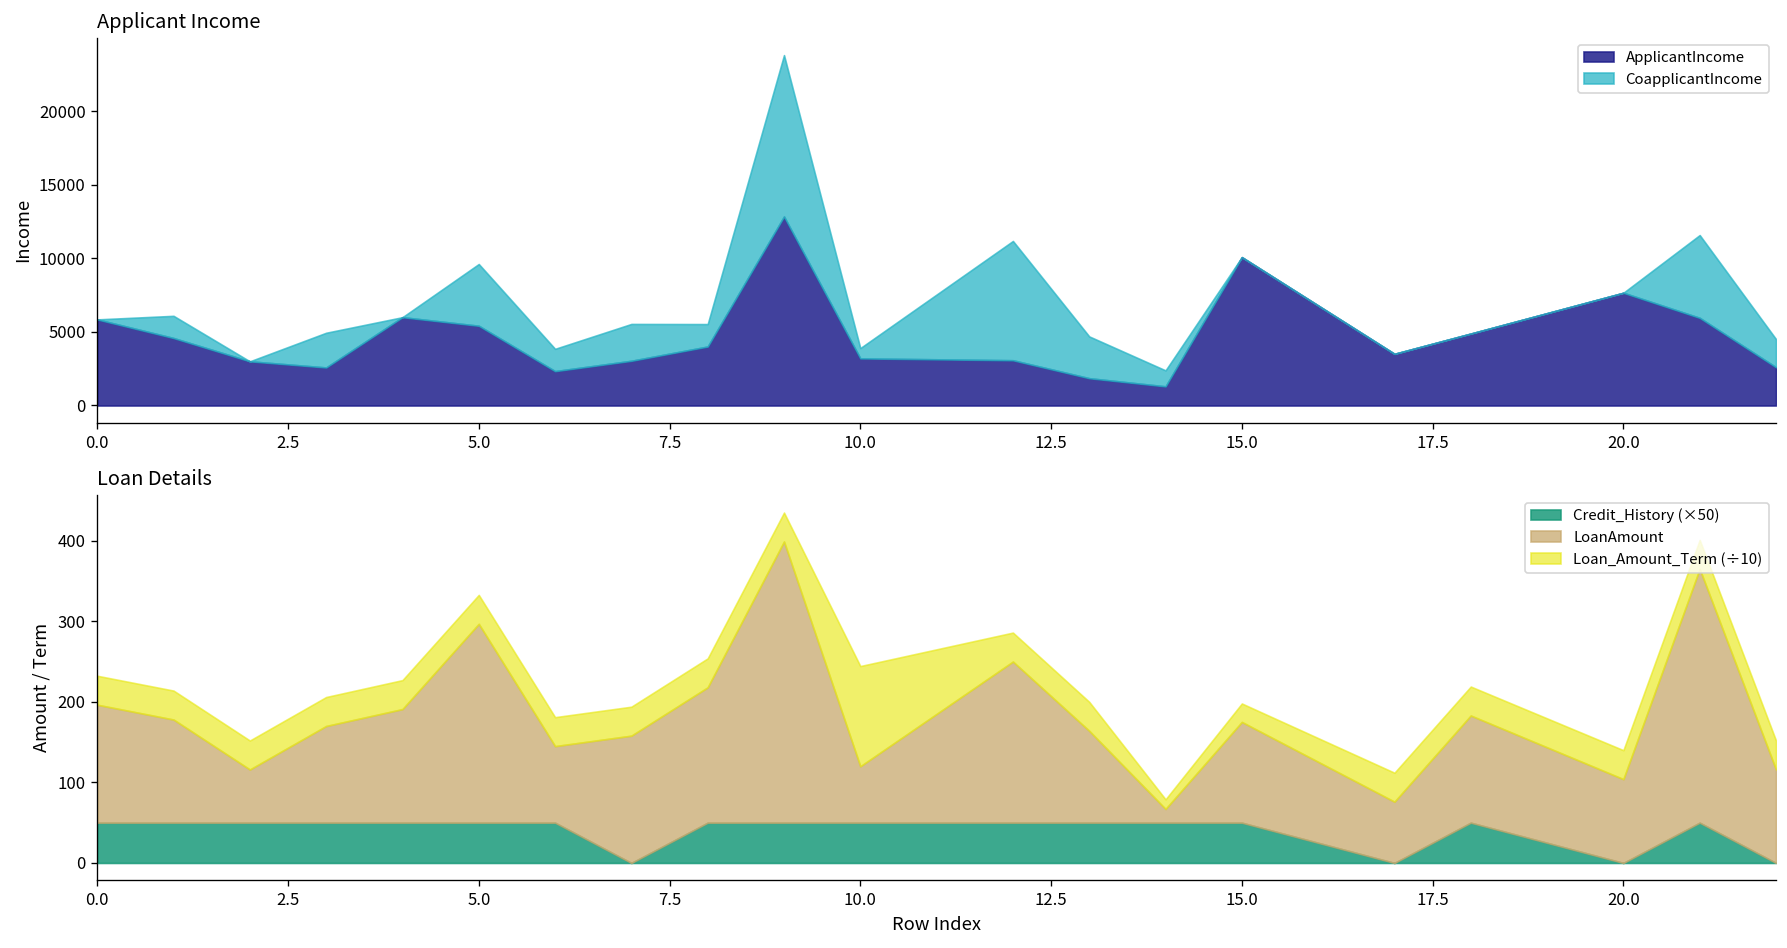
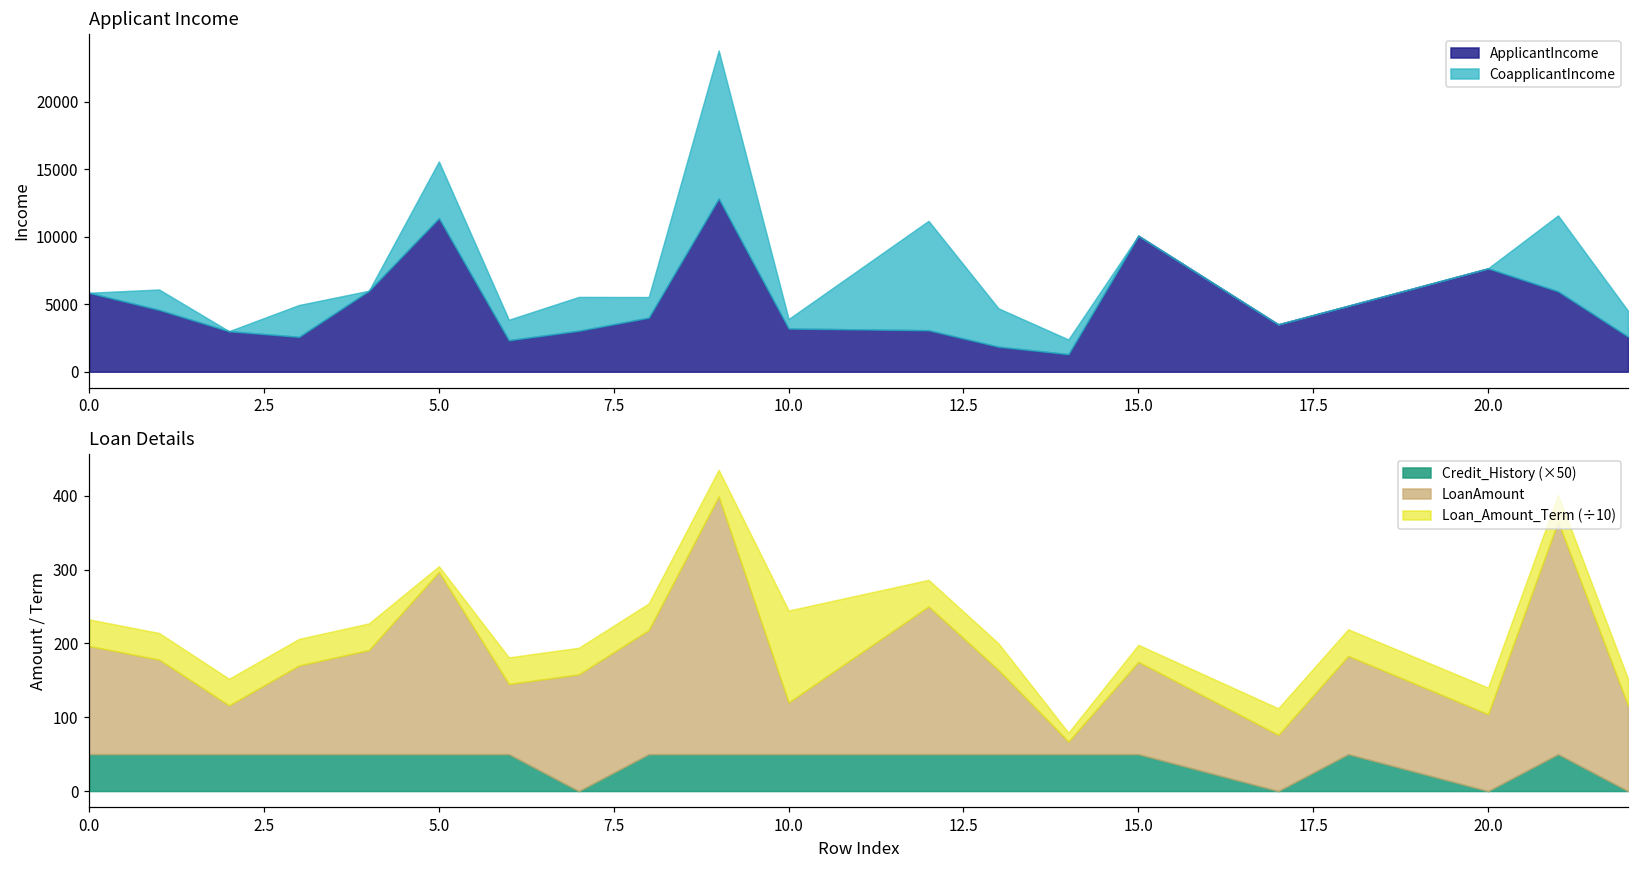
Applicant Income, ApplicantIncome, 5.0: 5400 -> 11400
Loan Details, Loan_Amount_Term (÷10), 5.0: 40 -> 10
